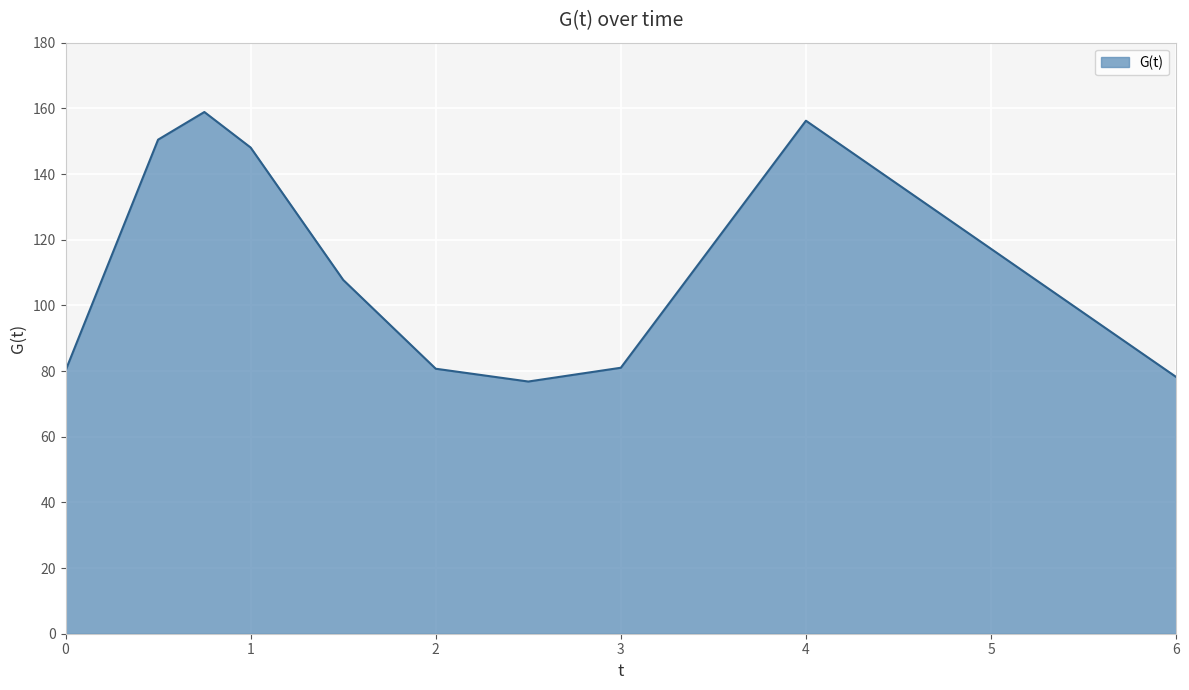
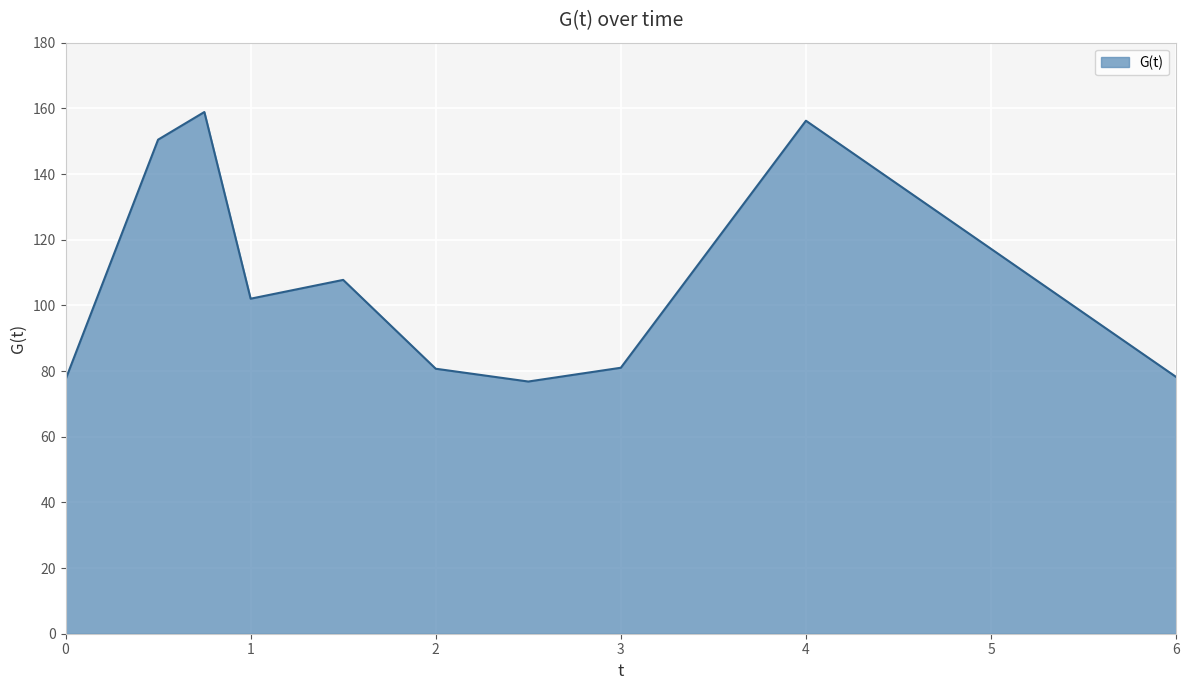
0: 80 -> 77
1: 148 -> 102
